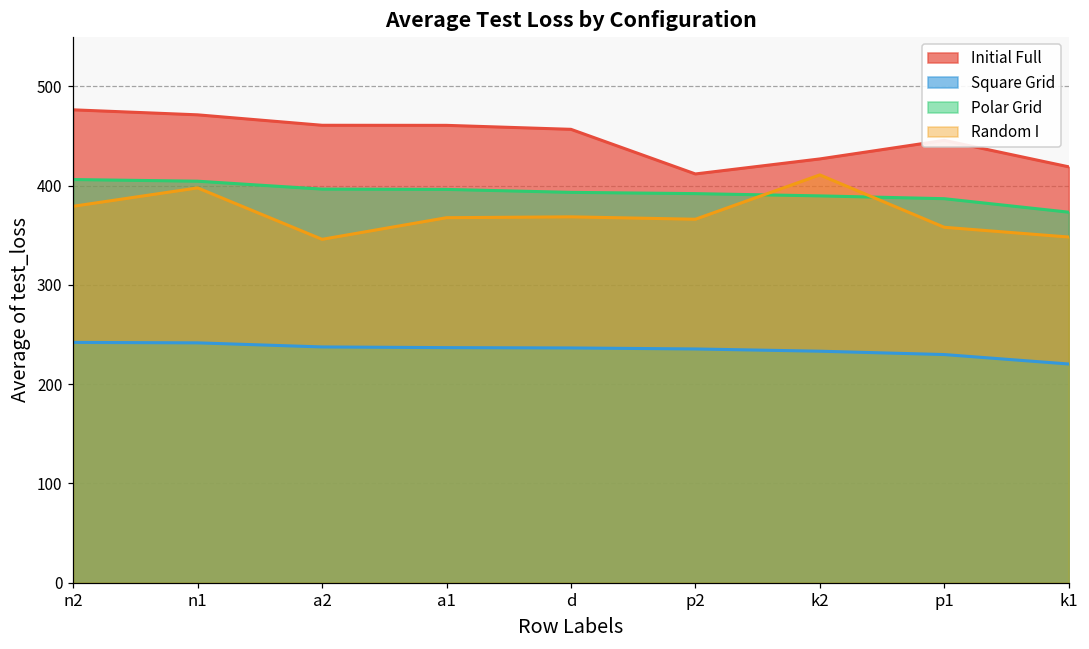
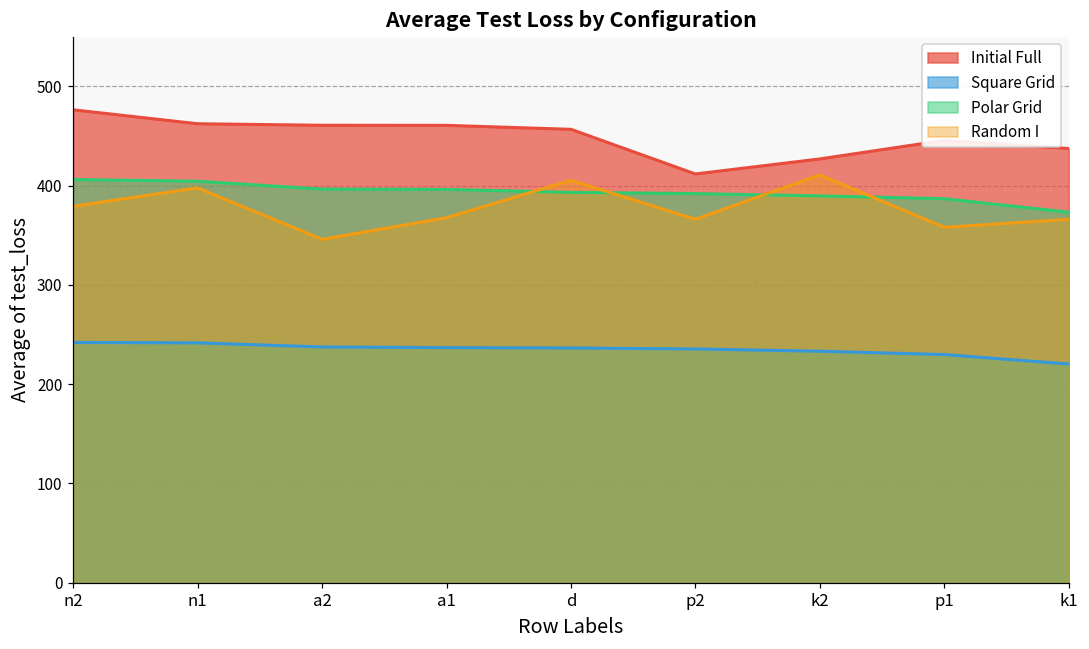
Initial Full, n1: 470 -> 460
Random I, d: 370 -> 410
Initial Full, k1: 420 -> 440
Random I, k1: 350 -> 370
